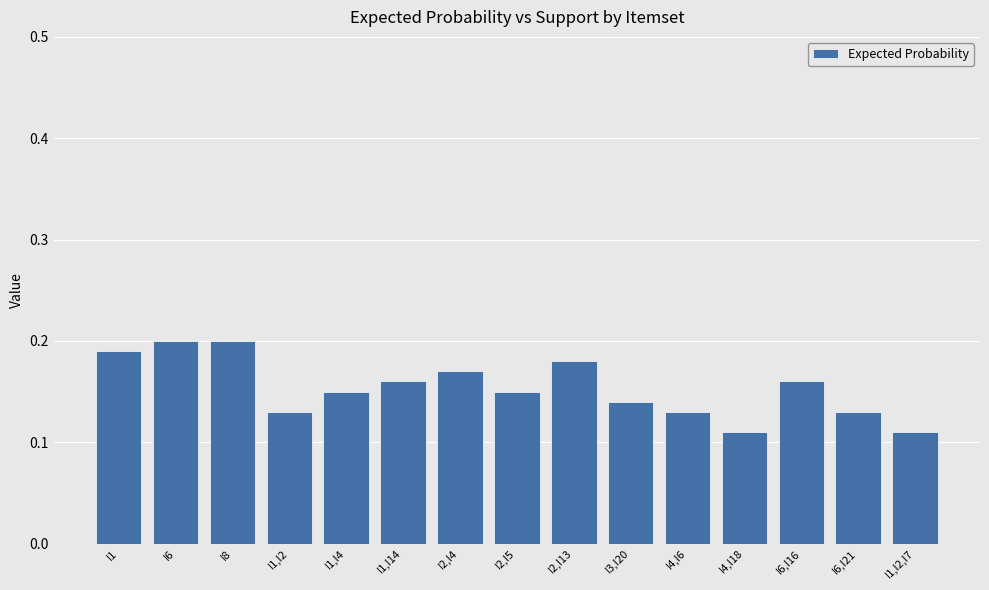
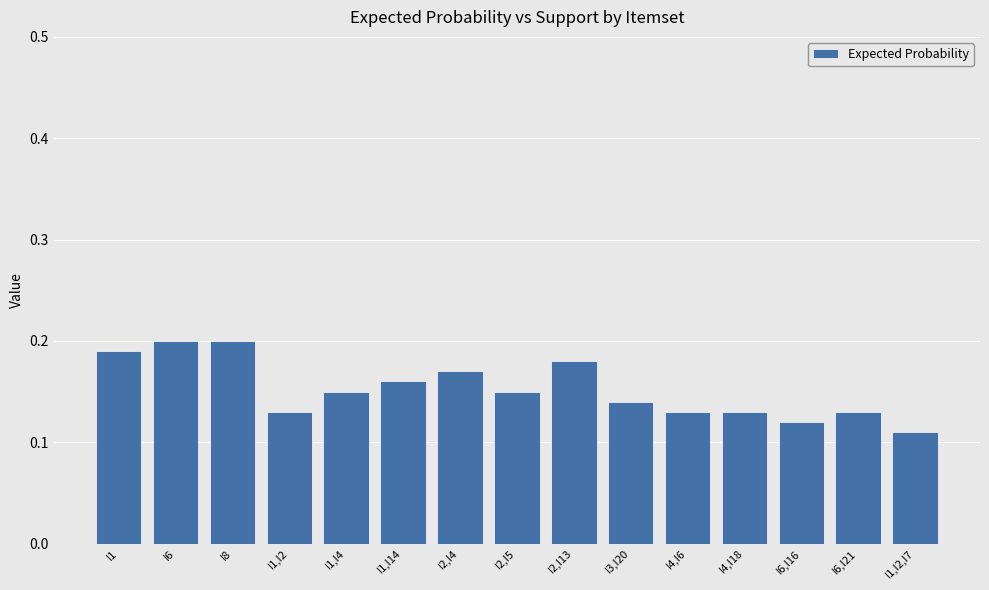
I4,I18: 0.11 -> 0.13
I6,I16: 0.16 -> 0.12
